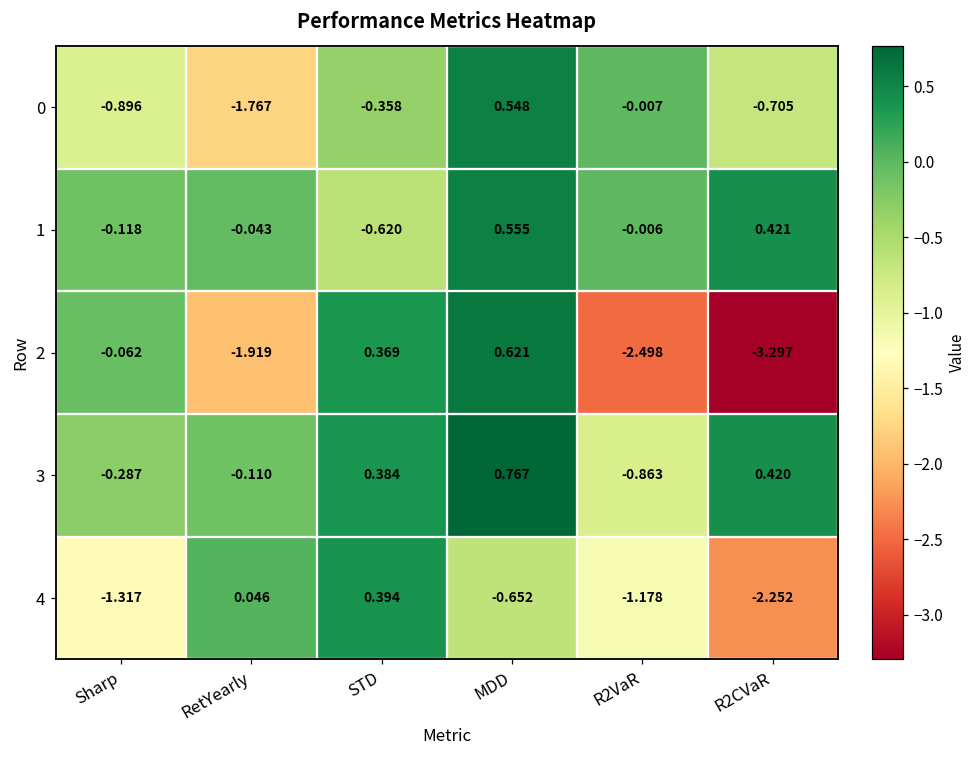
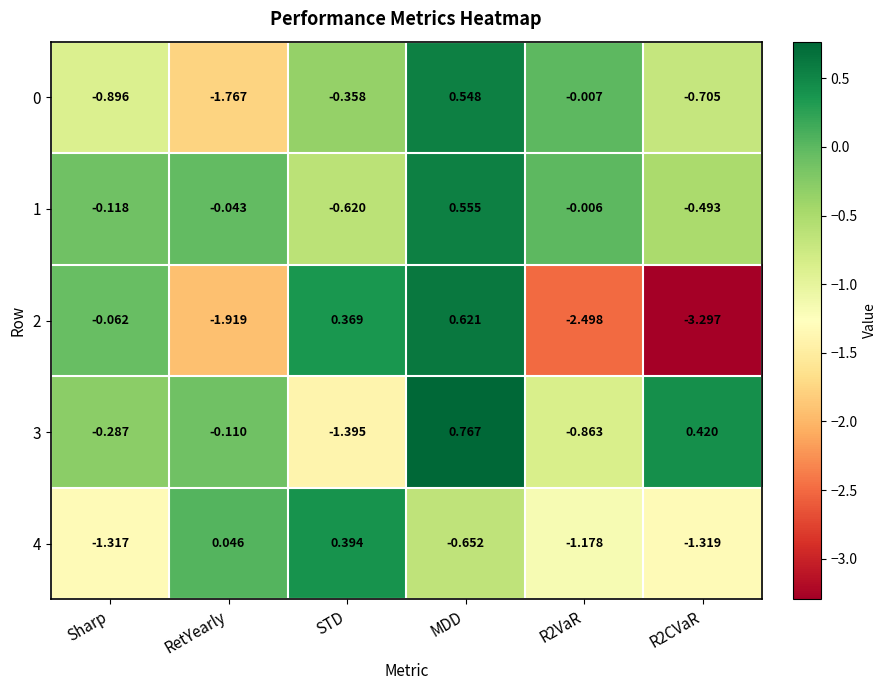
1, R2CVaR: 0.421 -> -0.493
3, STD: 0.384 -> -1.395
4, R2CVaR: -2.252 -> -1.319
